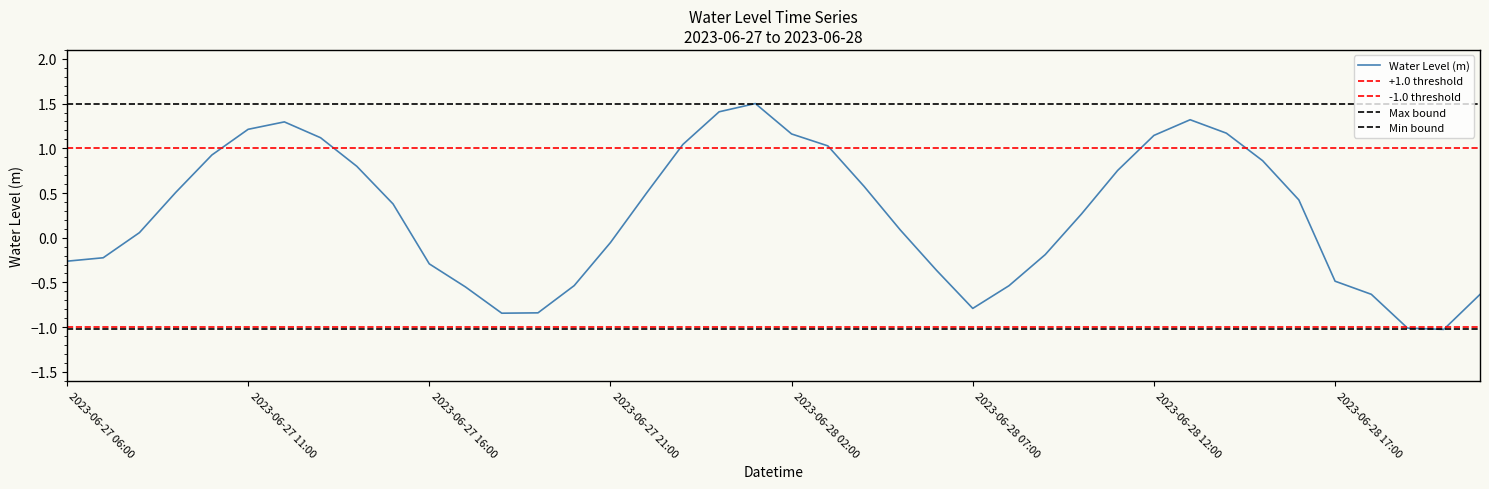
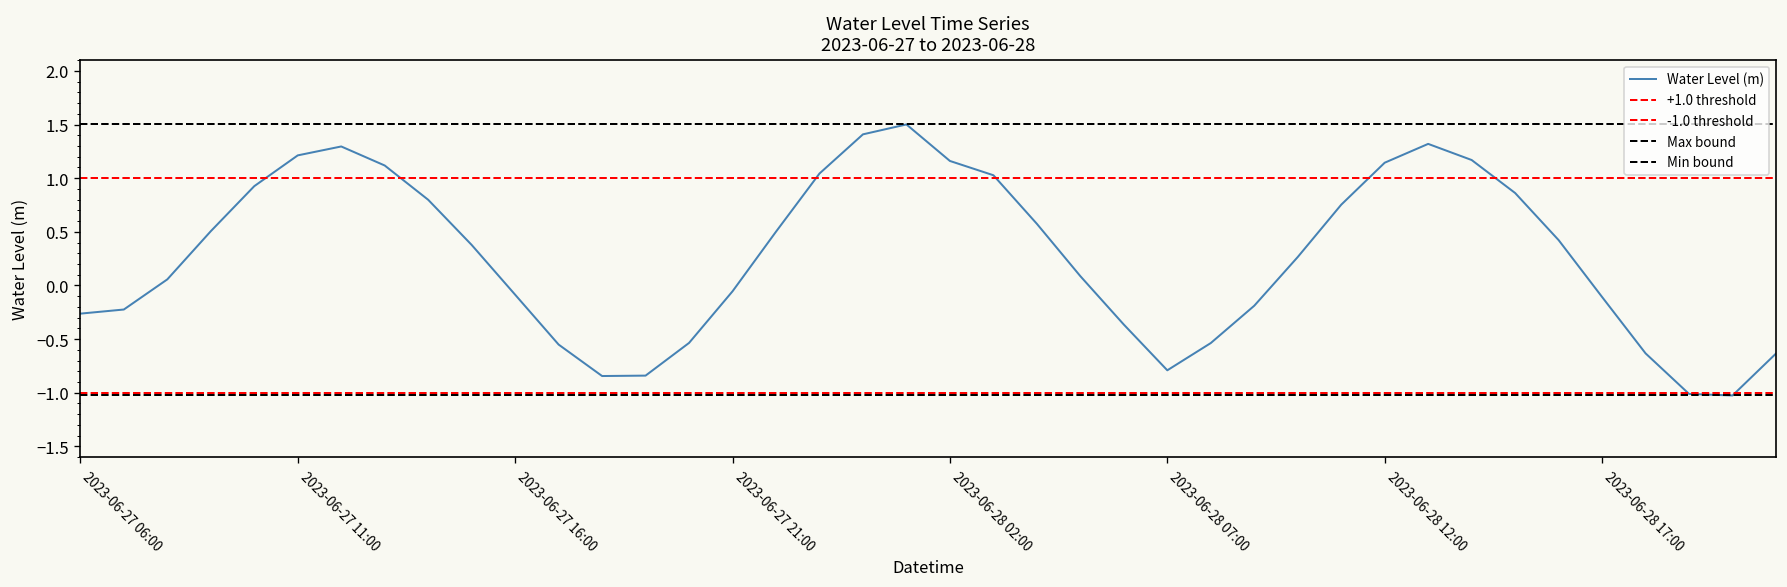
2023-06-27 16:00: -0.3 -> -0.1
2023-06-28 17:00: -0.5 -> -0.1
